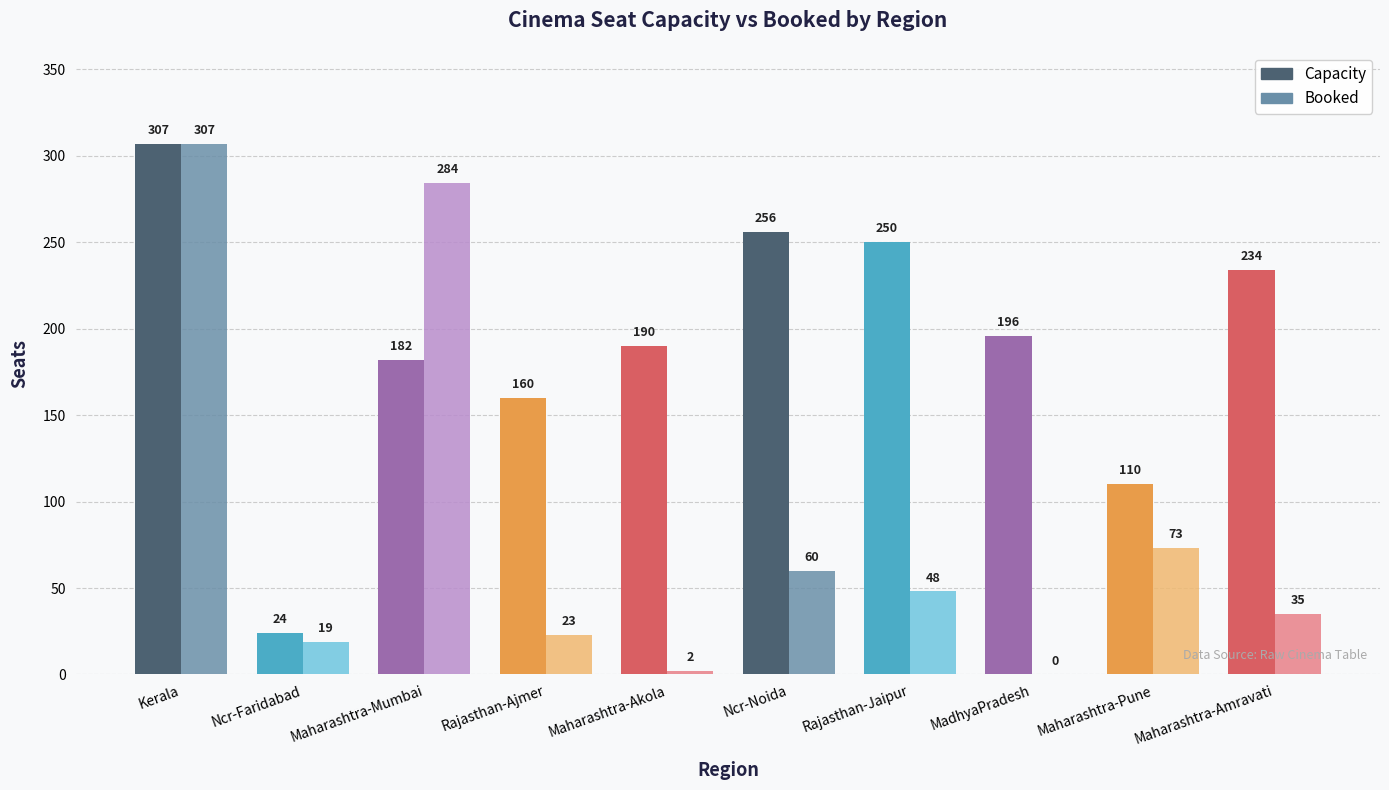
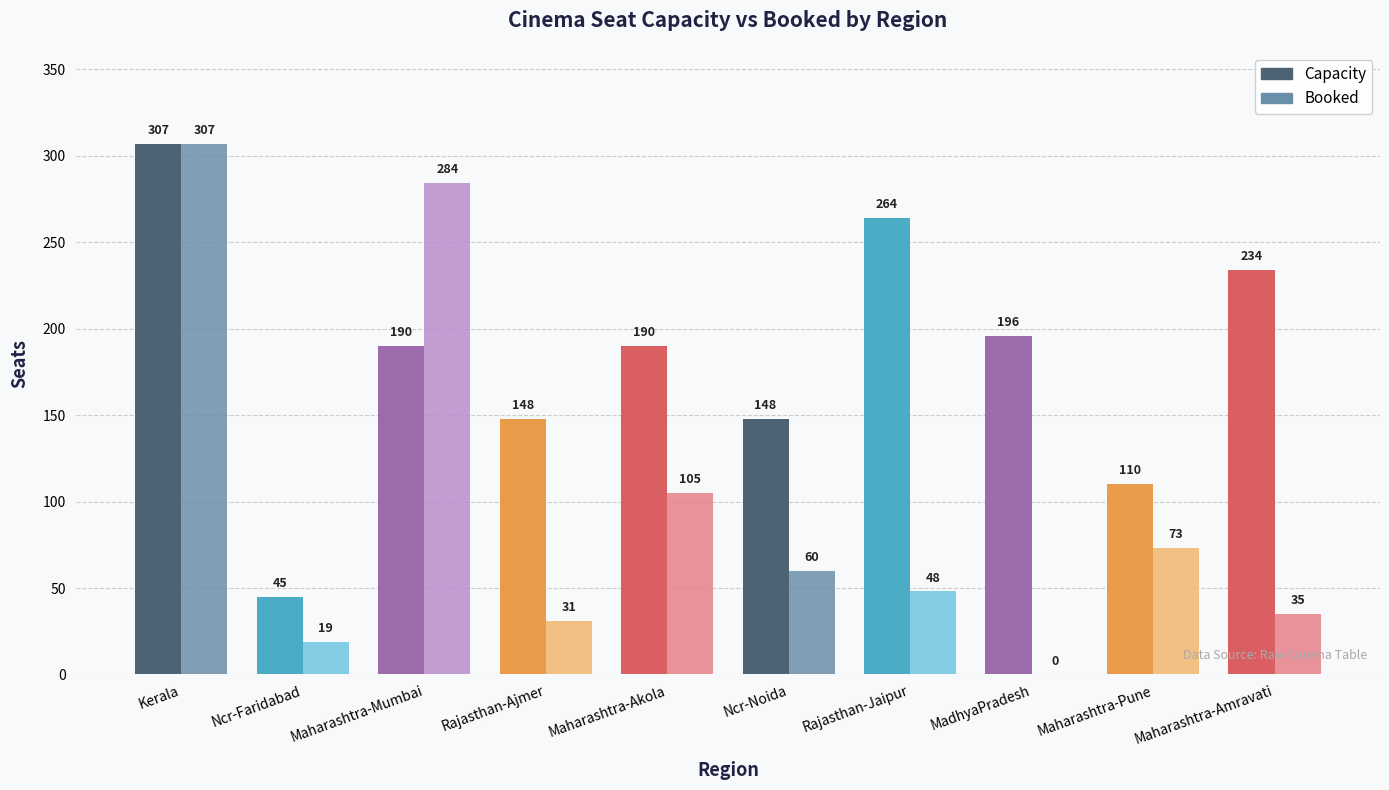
Capacity, Ncr-Faridabad: 24 -> 45
Capacity, Maharashtra-Mumbai: 182 -> 190
Capacity, Rajasthan-Ajmer: 160 -> 148
Booked, Rajasthan-Ajmer: 23 -> 31
Booked, Maharashtra-Akola: 2 -> 105
Capacity, Ncr-Noida: 256 -> 148
Capacity, Rajasthan-Jaipur: 250 -> 264
